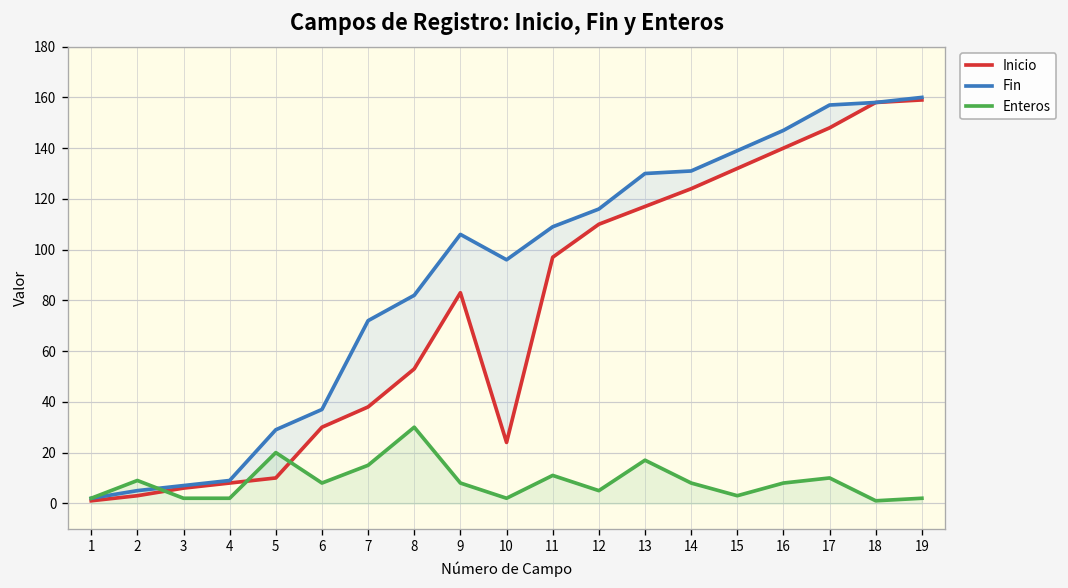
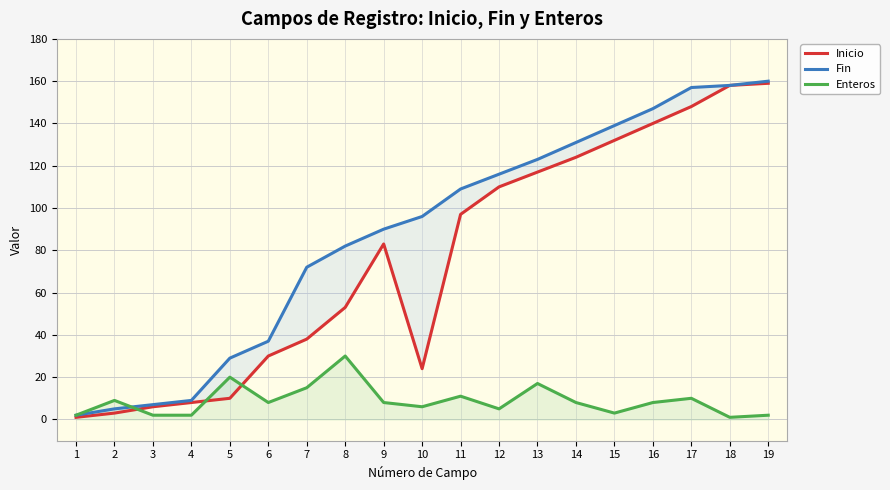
Fin, 9: 106 -> 90
Enteros, 10: 2 -> 6
Fin, 13: 130 -> 123
